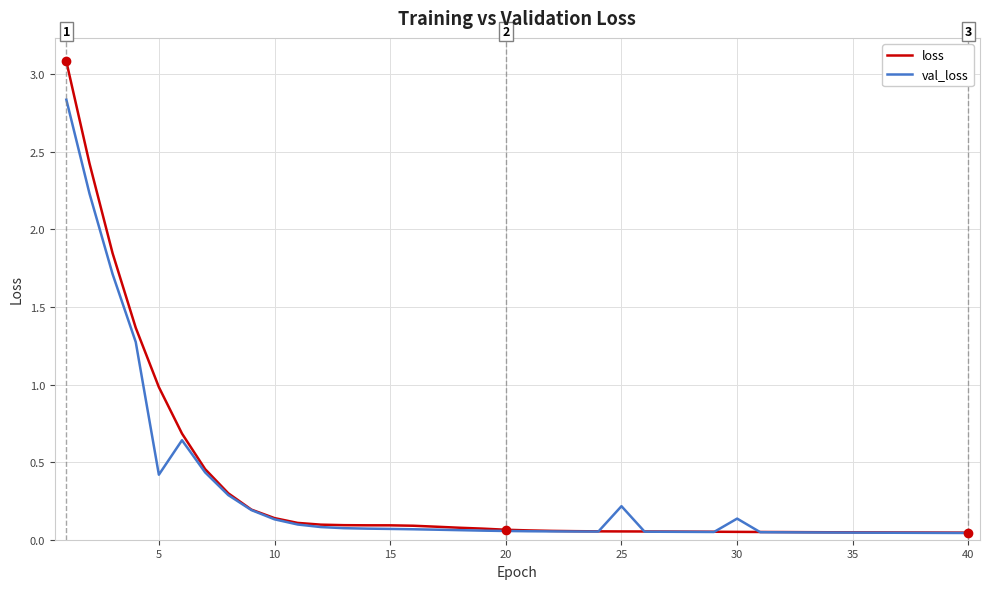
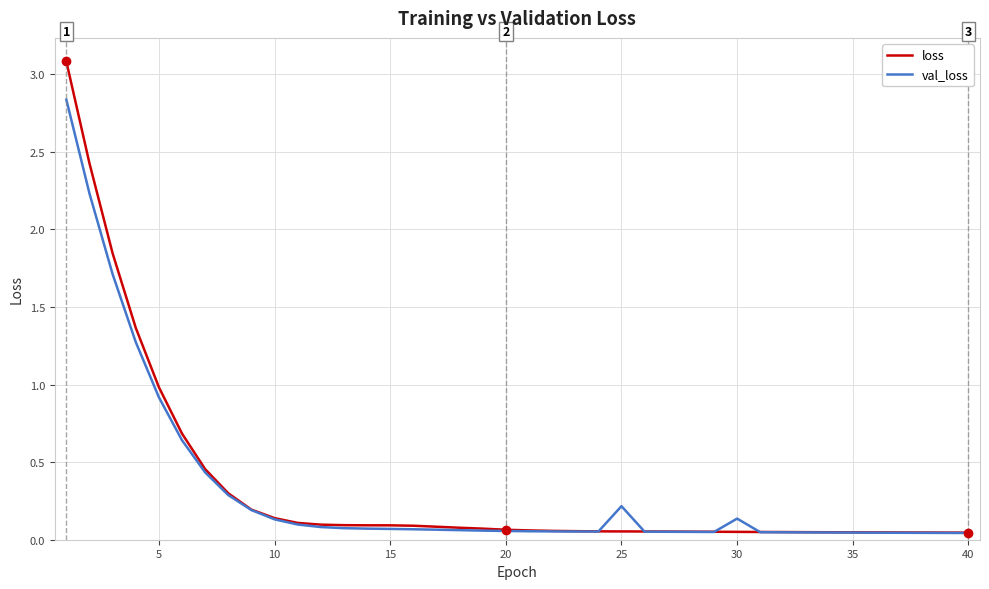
val_loss, 5: 0.42 -> 0.92
